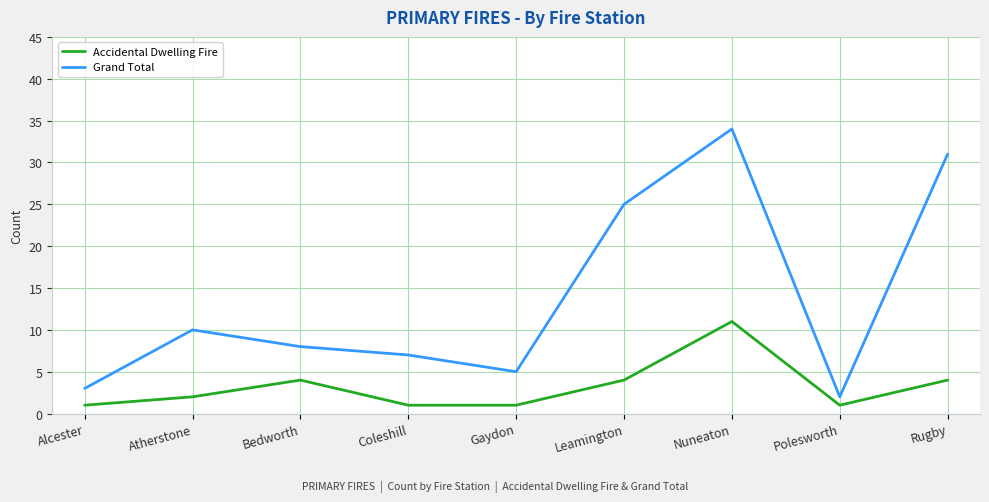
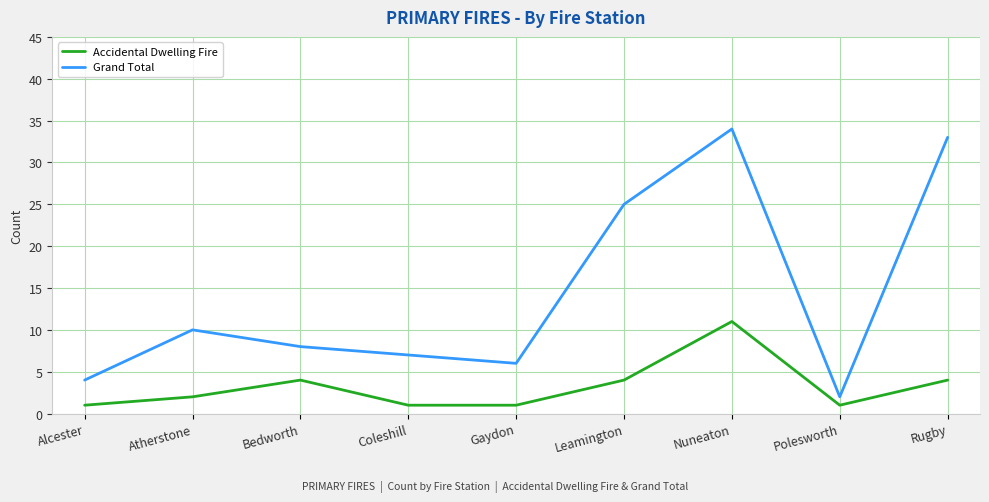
Grand Total, Alcester: 3 -> 4
Grand Total, Gaydon: 5 -> 6
Grand Total, Rugby: 31 -> 33
